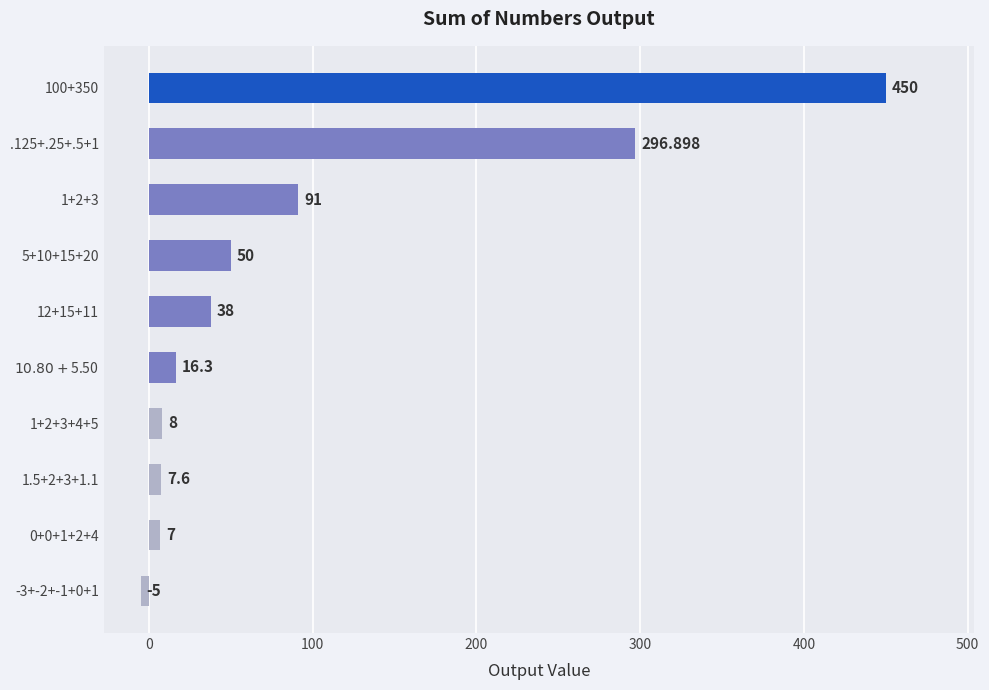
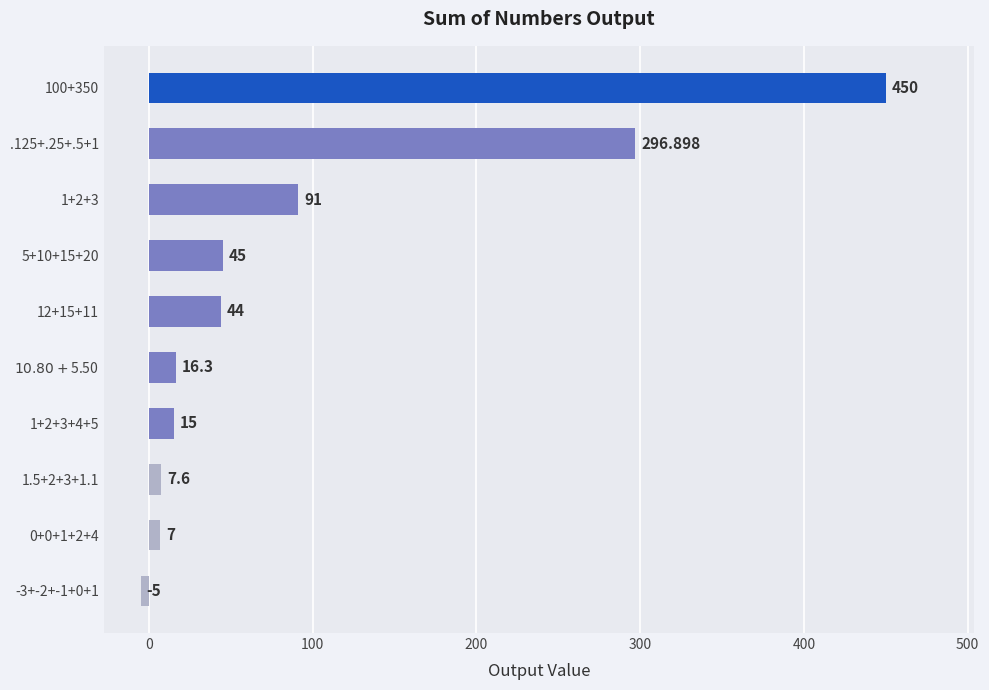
5+10+15+20: 50 -> 45
12+15+11: 38 -> 44
1+2+3+4+5: 8 -> 15
